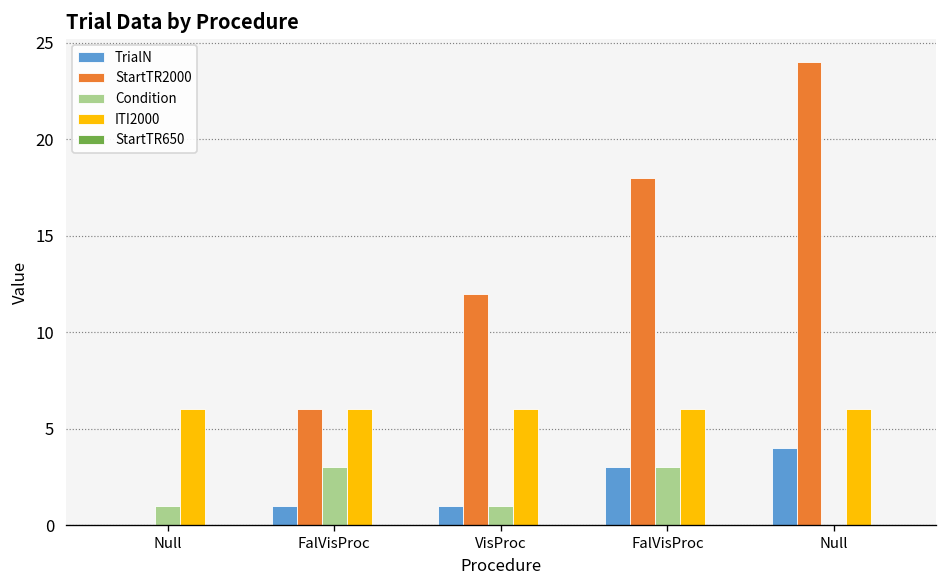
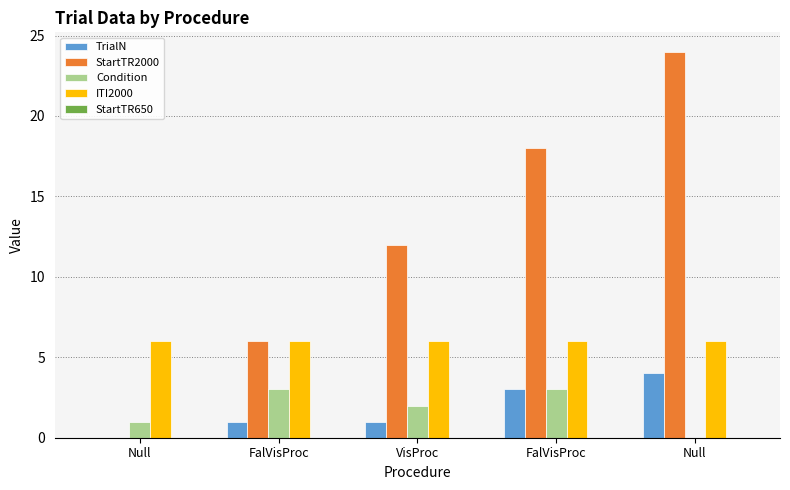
Condition, VisProc: 1 -> 2
